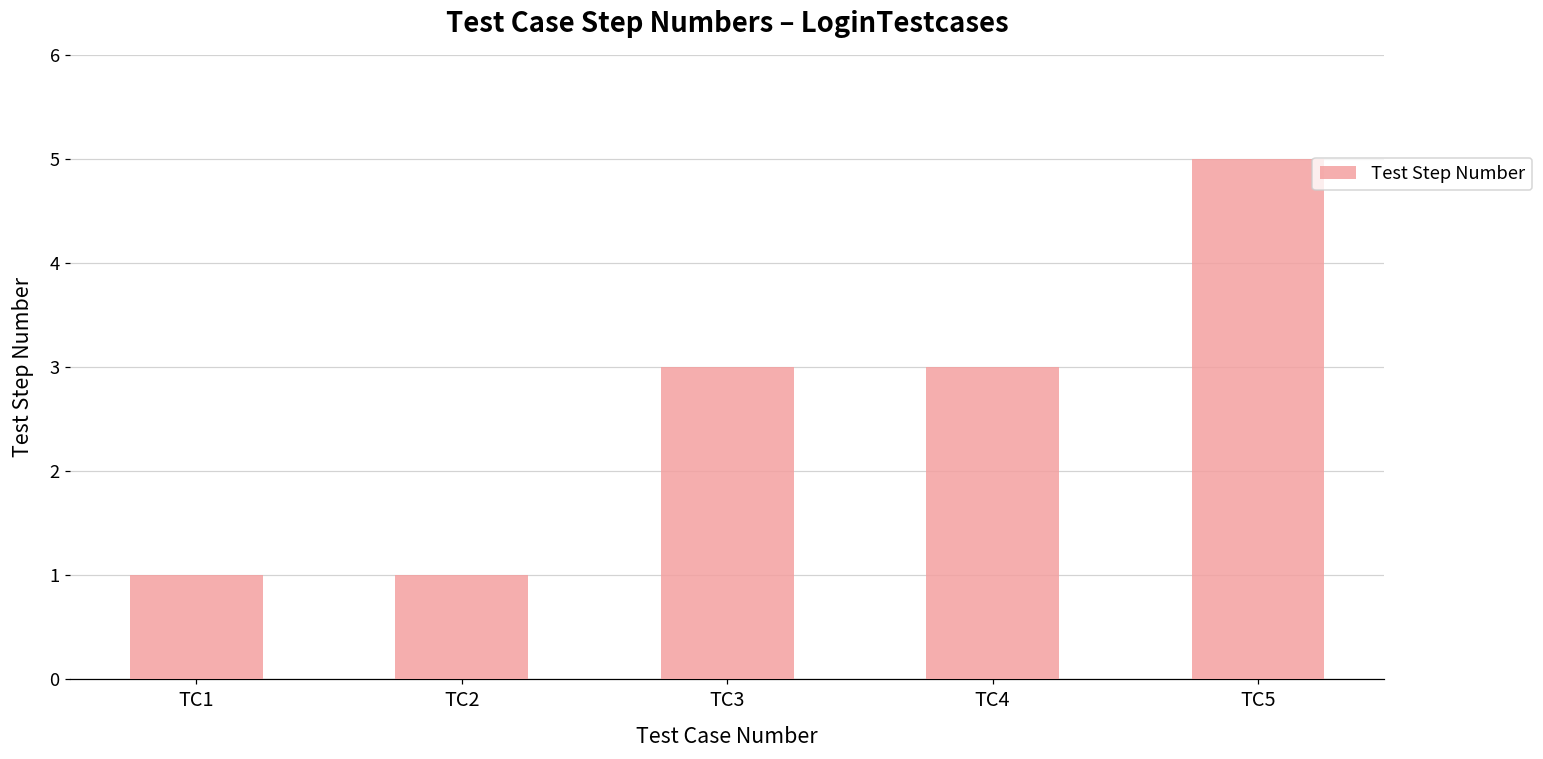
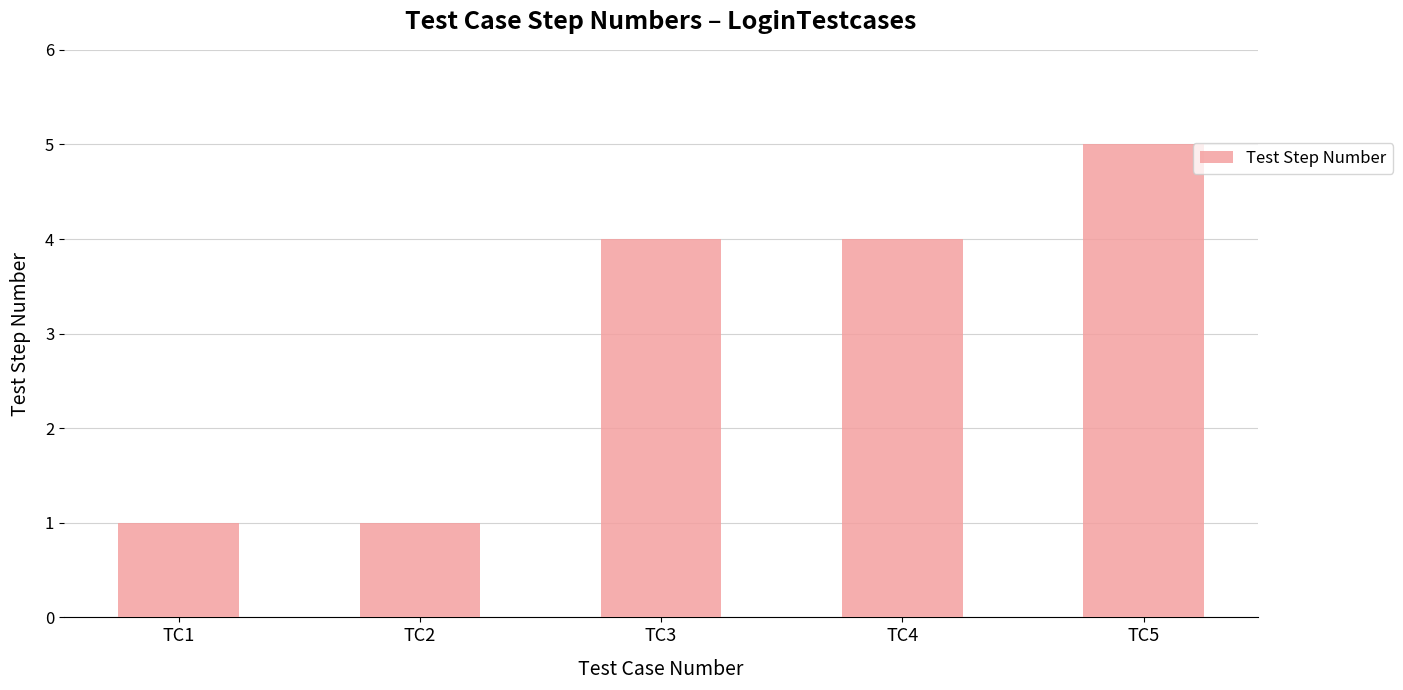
TC3: 3 -> 4
TC4: 3 -> 4
